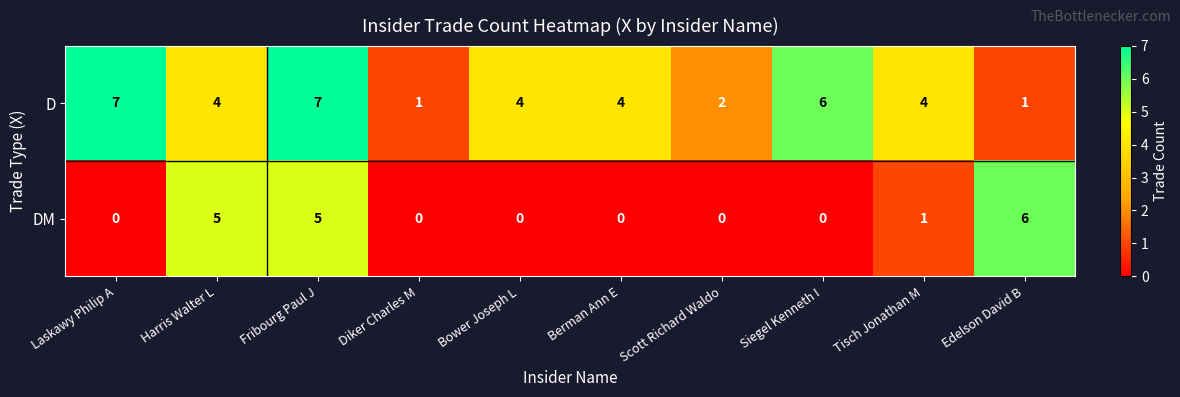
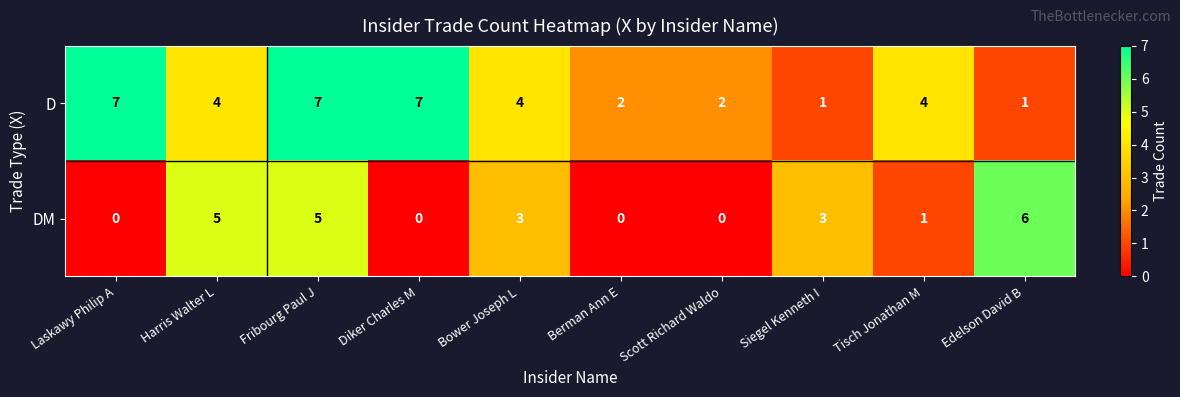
D, Diker Charles M: 1 -> 7
D, Berman Ann E: 4 -> 2
D, Siegel Kenneth I: 6 -> 1
DM, Bower Joseph L: 0 -> 3
DM, Siegel Kenneth I: 0 -> 3
